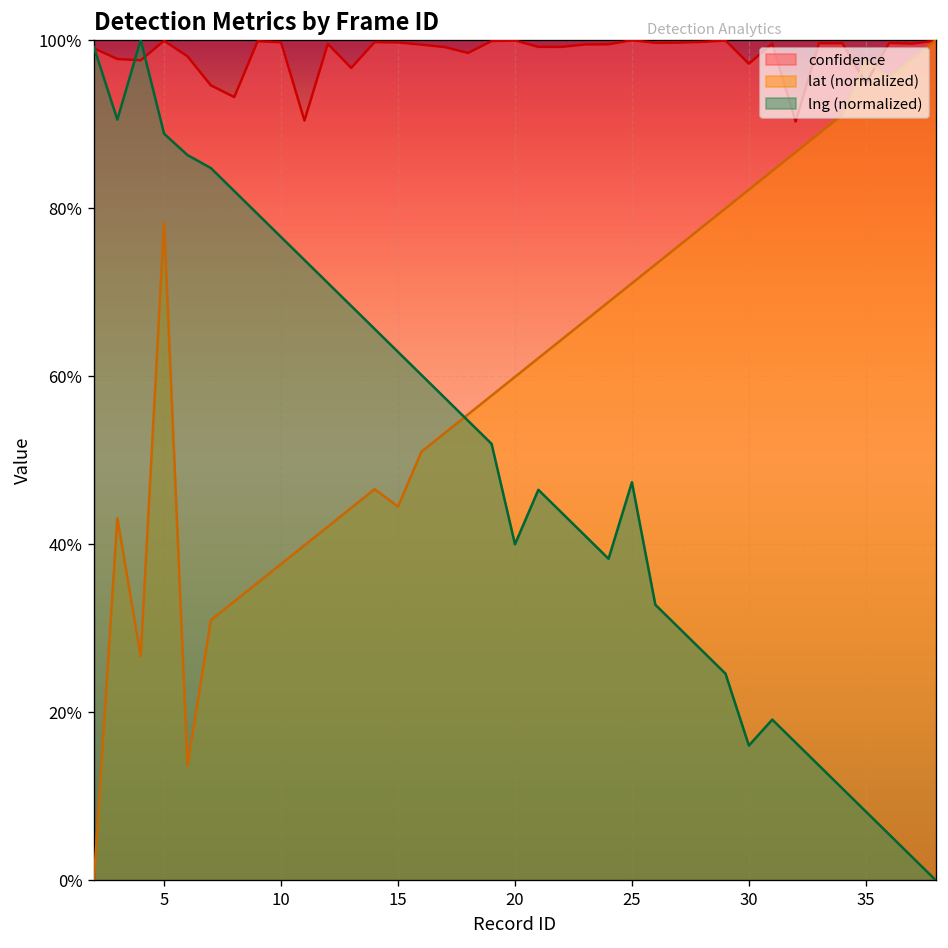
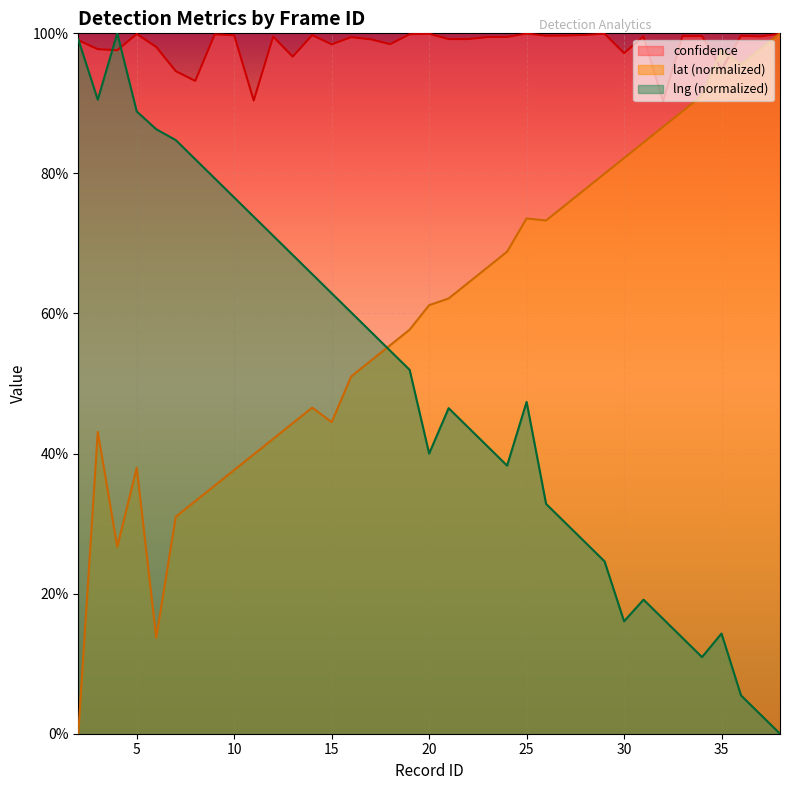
lat (normalized), 5: 78% -> 38%
confidence, 15: 100% -> 98%
lat (normalized), 20: 60% -> 61%
lat (normalized), 25: 71% -> 74%
lng (normalized), 35: 8% -> 14%
